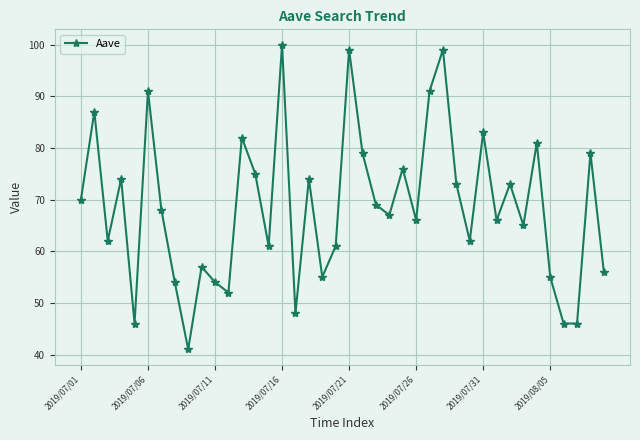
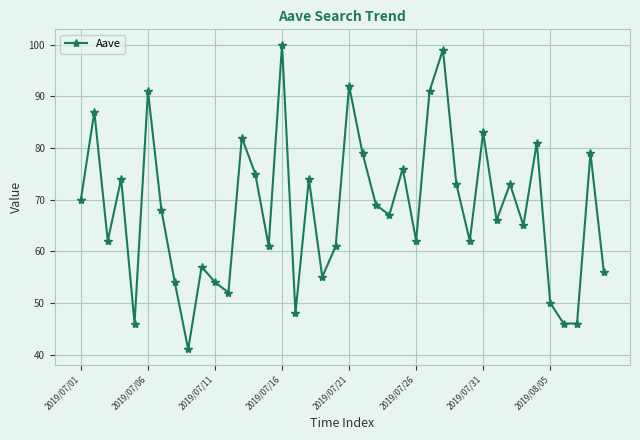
2019/07/21: 99 -> 92
2019/07/26: 66 -> 62
2019/08/05: 55 -> 50
